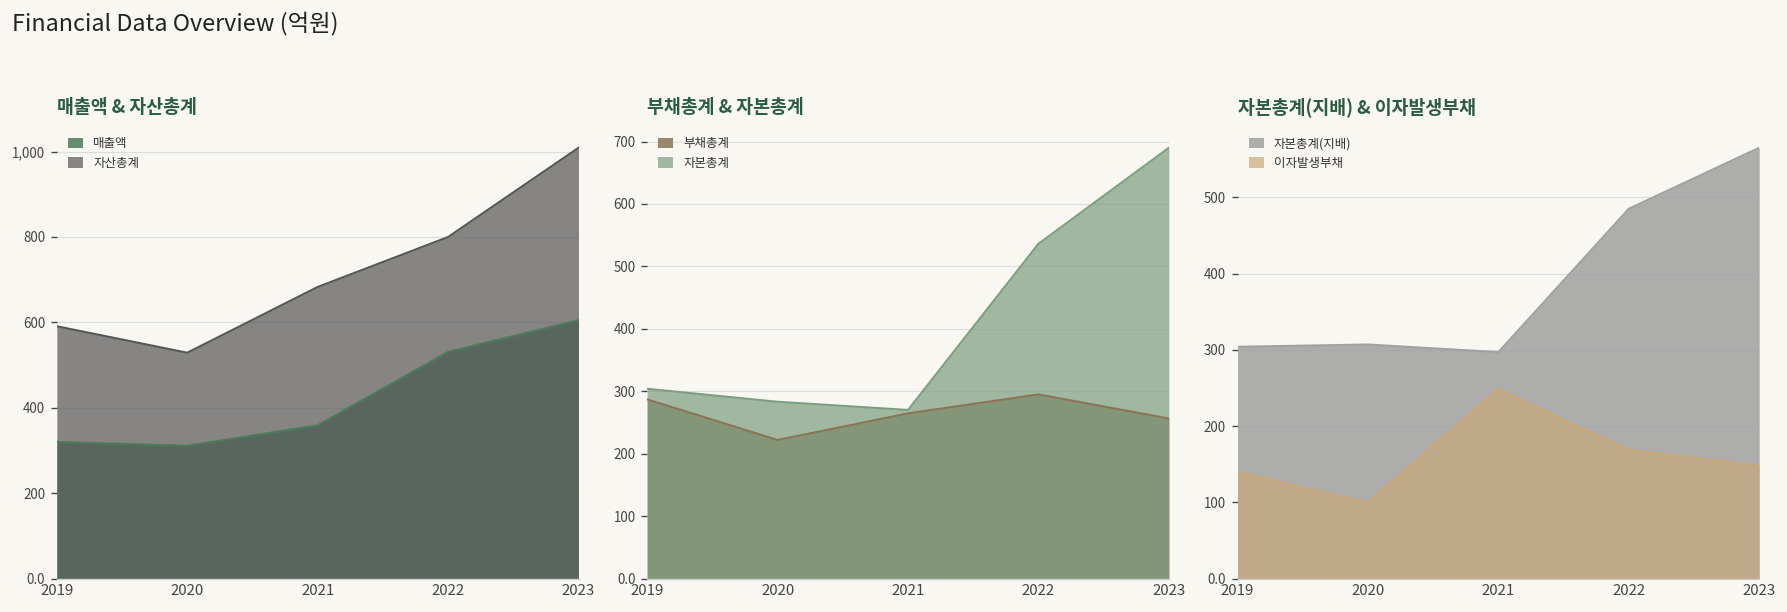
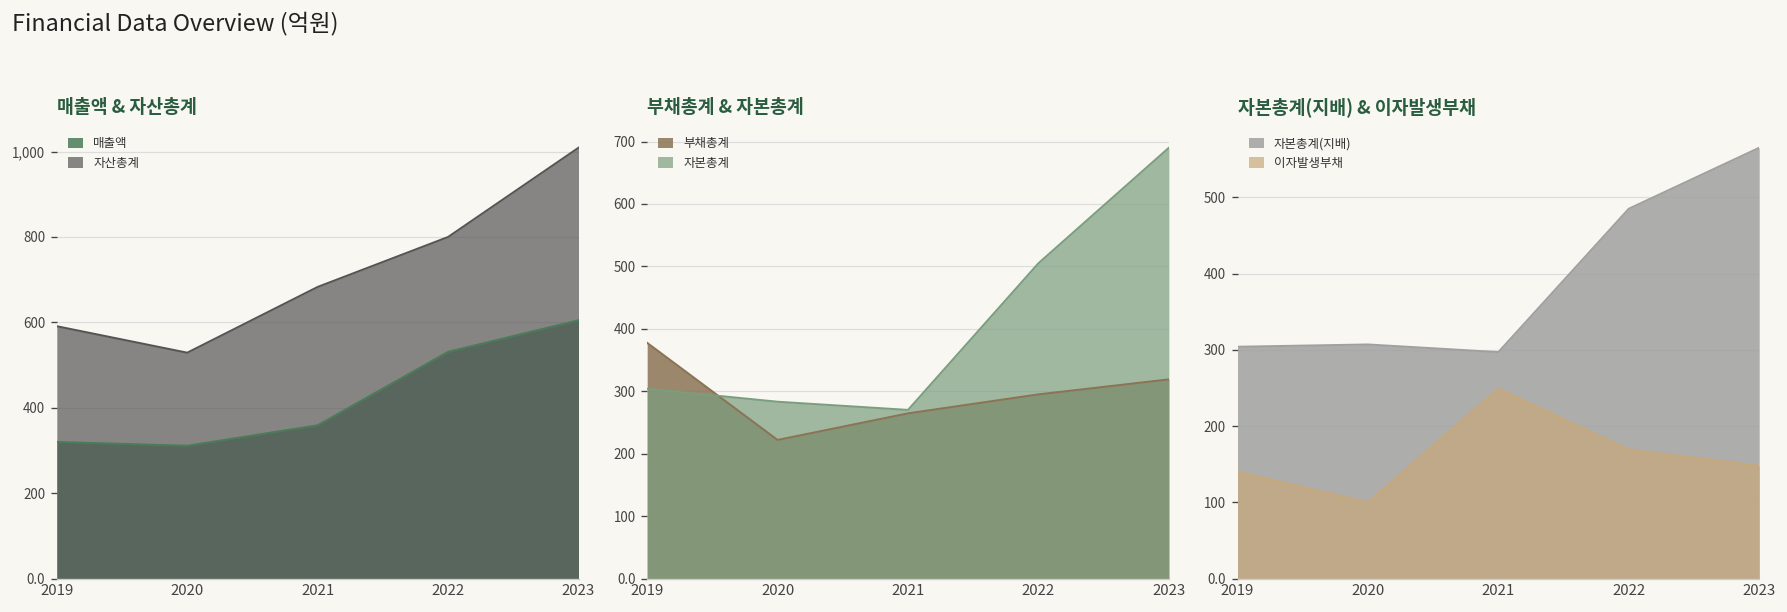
부채총계 & 자본총계, 부채총계, 2019: 290 -> 380
부채총계 & 자본총계, 자본총계, 2022: 540 -> 510
부채총계 & 자본총계, 부채총계, 2023: 260 -> 320
